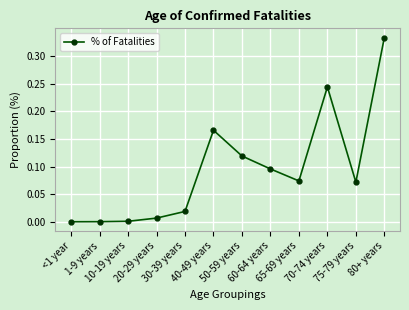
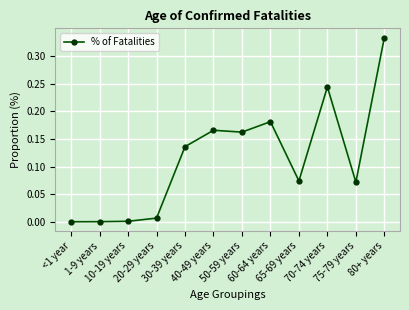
30-39 years: 0.02 -> 0.14
50-59 years: 0.12 -> 0.16
60-64 years: 0.10 -> 0.18
